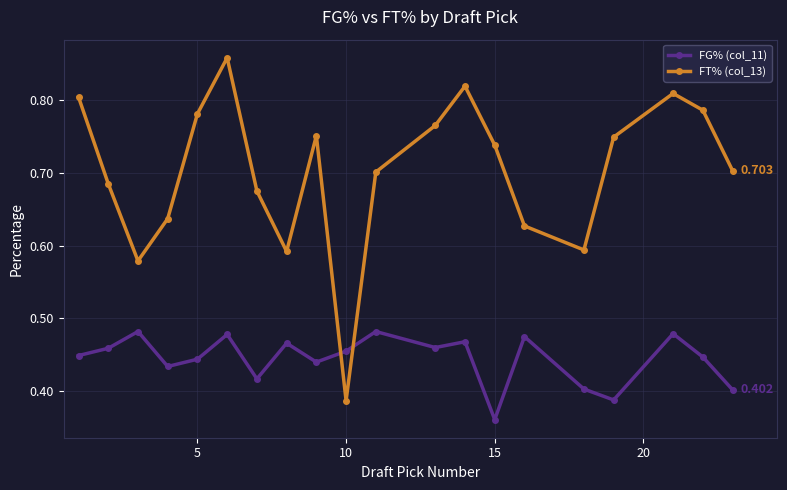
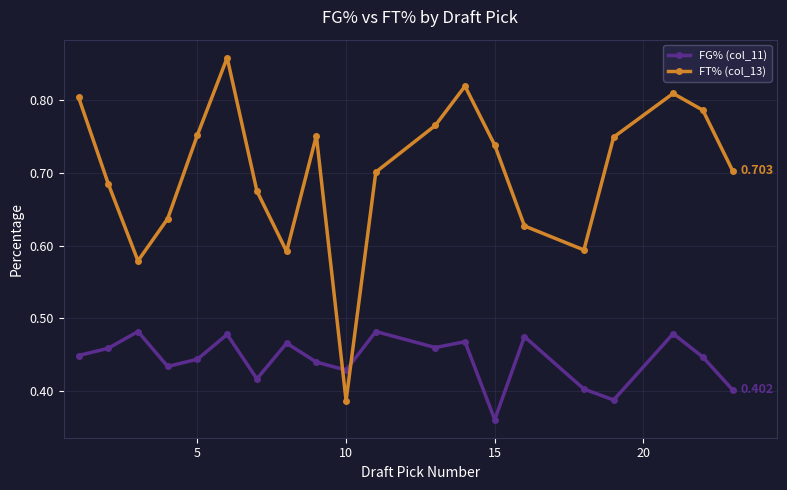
FT% (col_13), 5: 0.78 -> 0.75
FG% (col_11), 10: 0.46 -> 0.43
